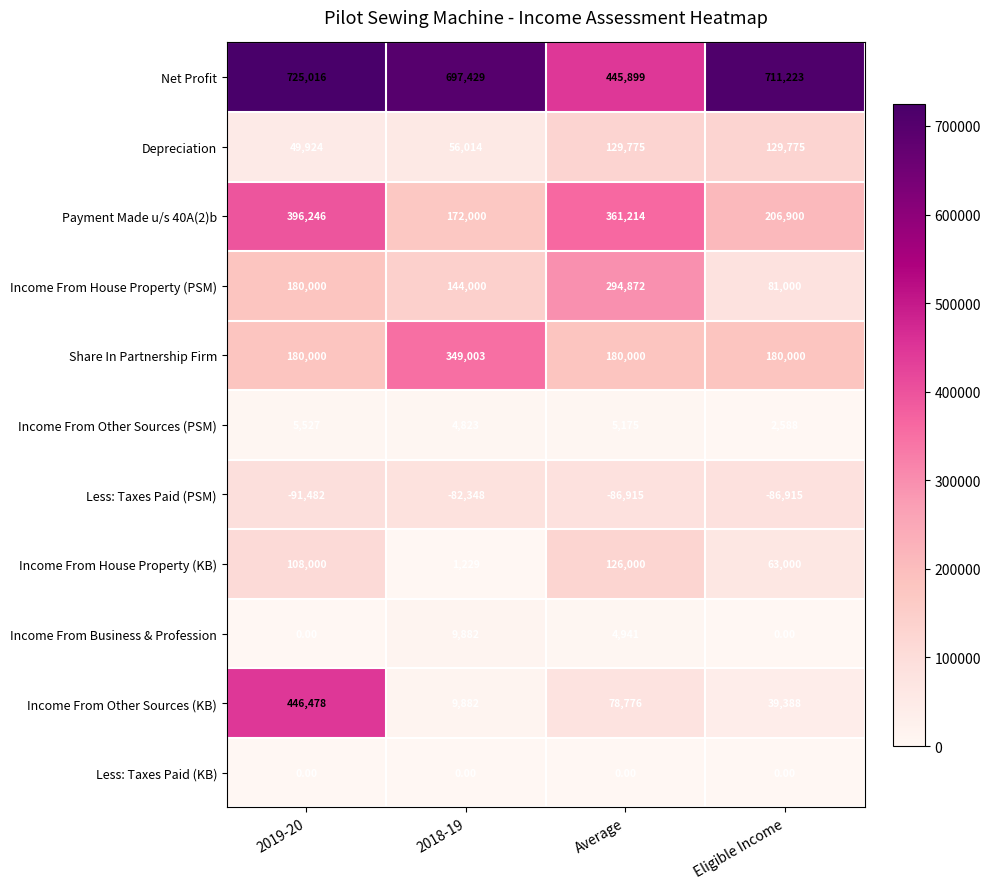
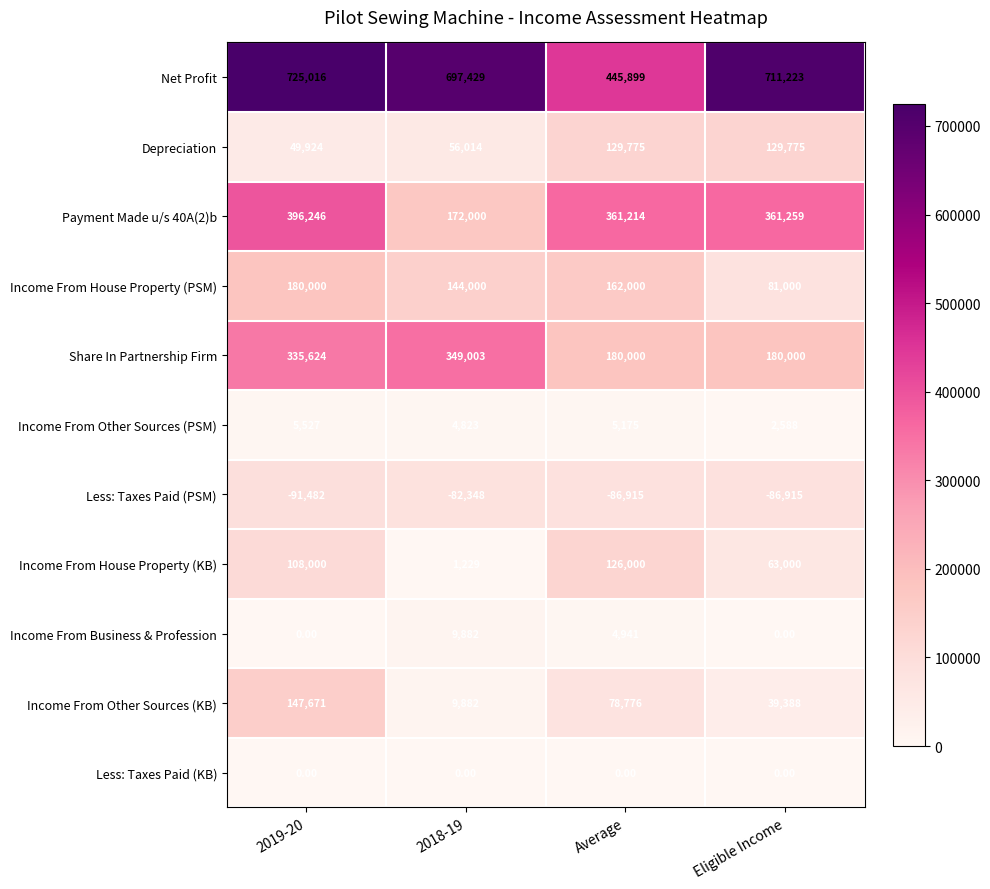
Payment Made u/s 40A(2)b, Eligible Income: 206,900 -> 361,259
Income From House Property (PSM), Average: 294,872 -> 162,000
Share In Partnership Firm, 2019-20: 180,000 -> 335,624
Income From Other Sources (KB), 2019-20: 446,478 -> 147,671
